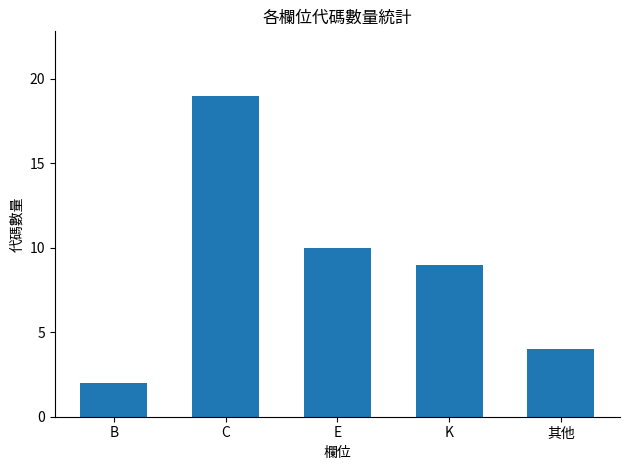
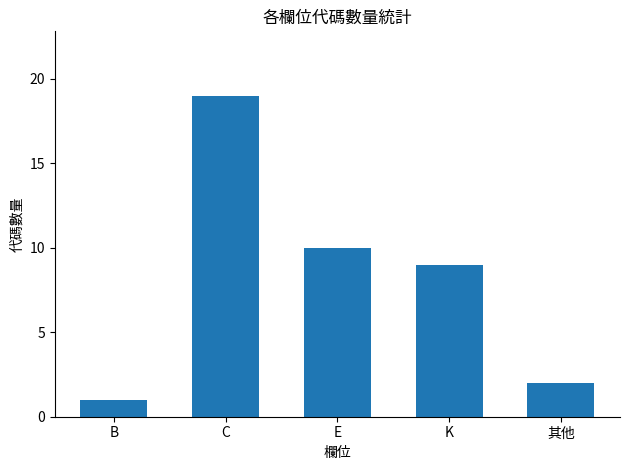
B: 2 -> 1
其他: 4 -> 2
